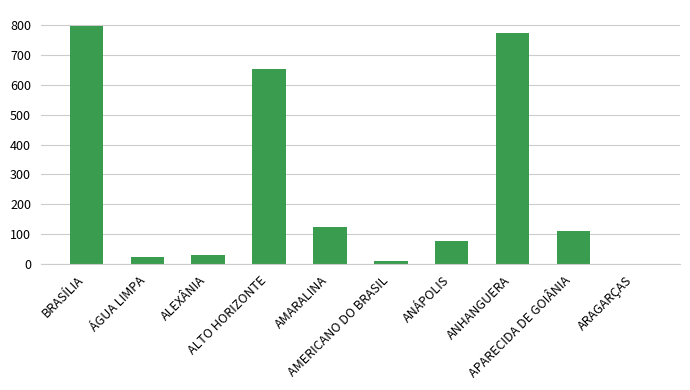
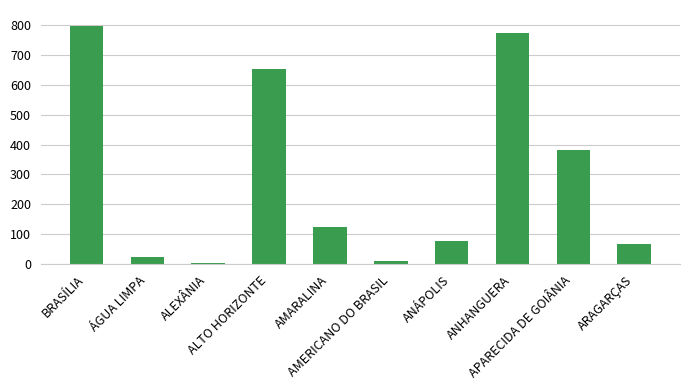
ALEXÂNIA: 30 -> 0
APARECIDA DE GOIÂNIA: 110 -> 380
ARAGARÇAS: 0 -> 70
